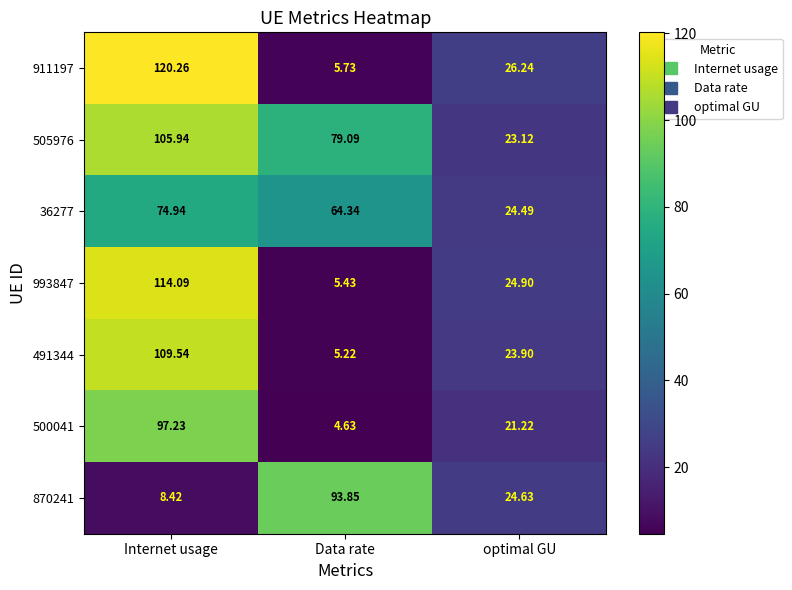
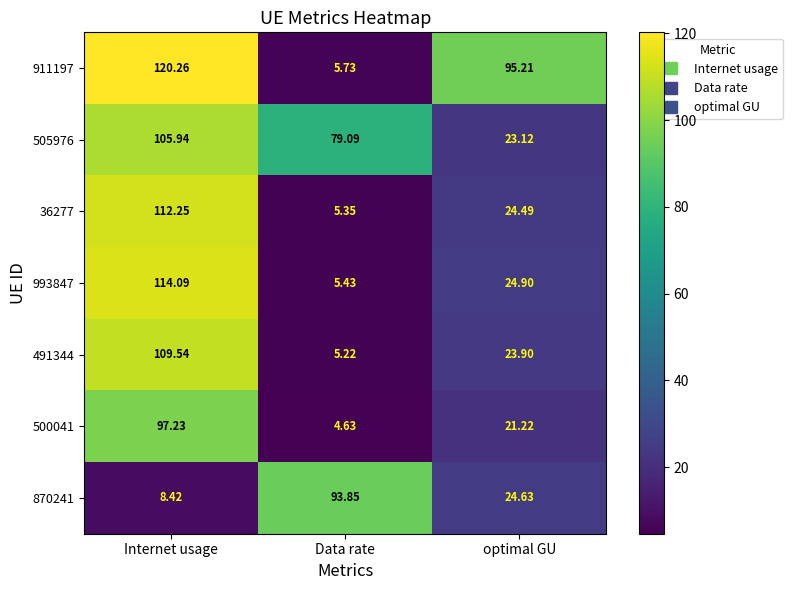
911197, optimal GU: 26.24 -> 95.21
36277, Internet usage: 74.94 -> 112.25
36277, Data rate: 64.34 -> 5.35
